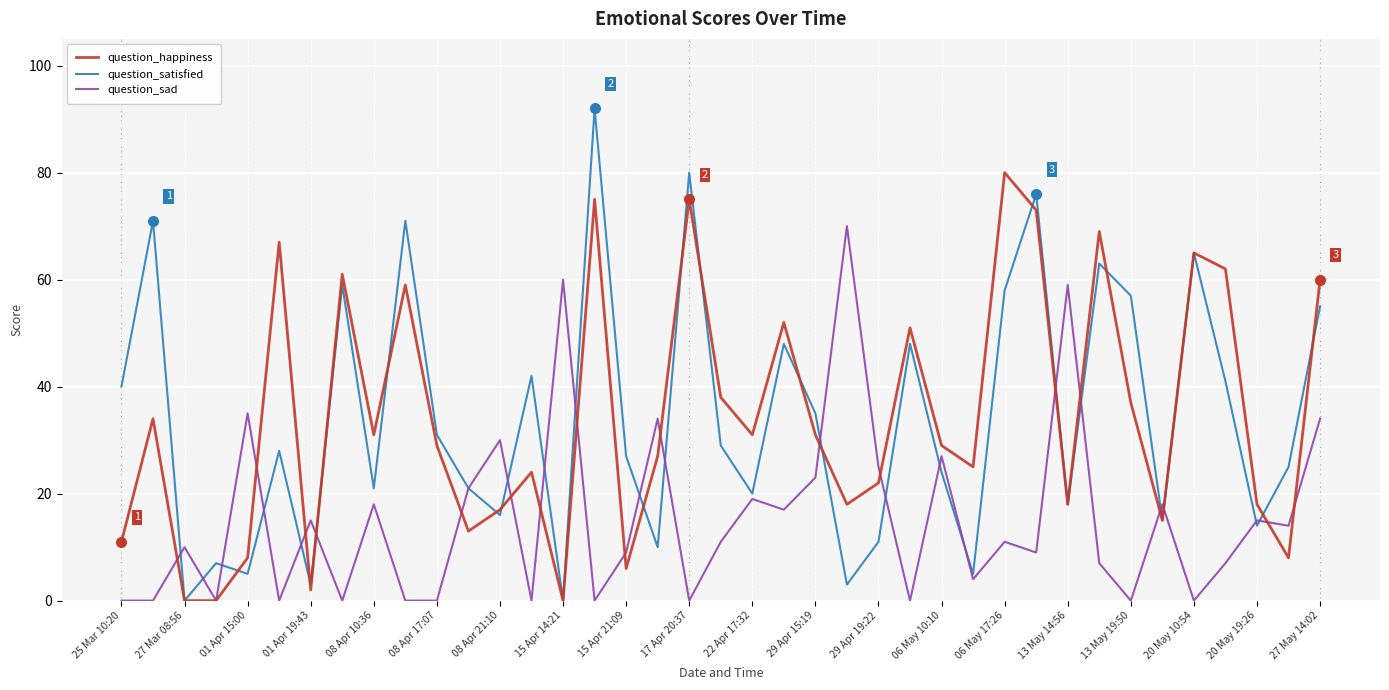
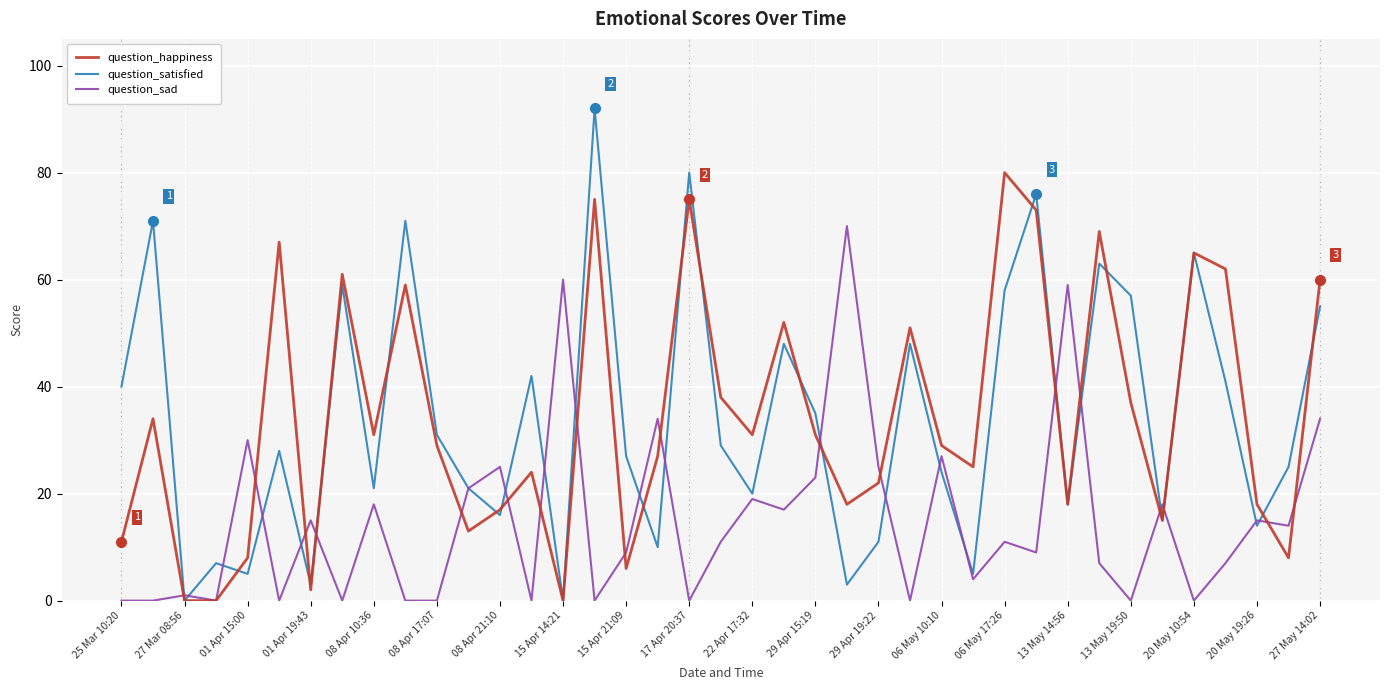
question_sad, 27 Mar 08:56: 10 -> 1
question_sad, 01 Apr 15:00: 35 -> 30
question_sad, 08 Apr 21:10: 30 -> 25
